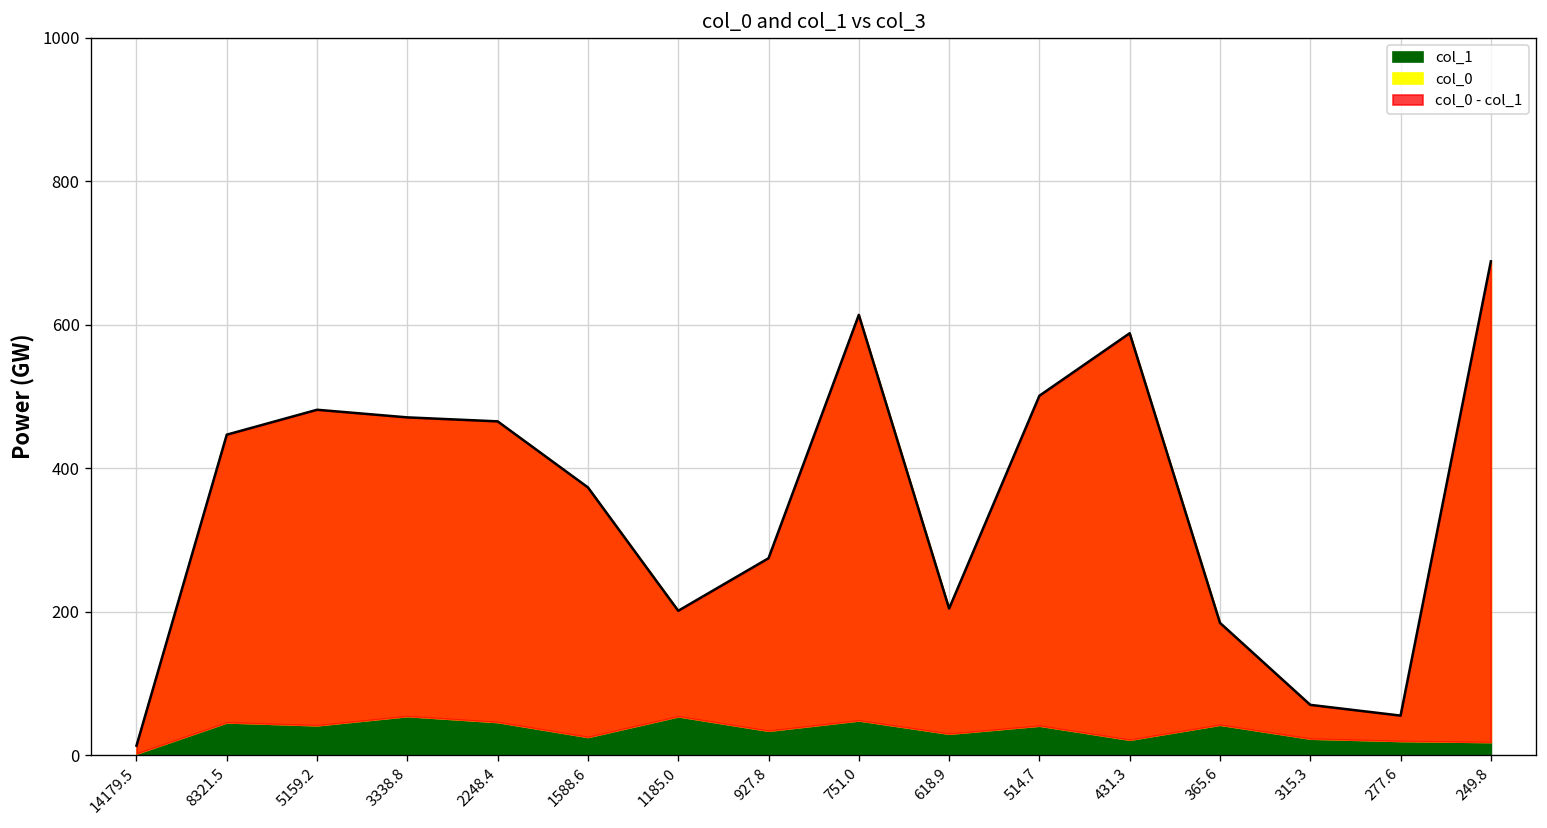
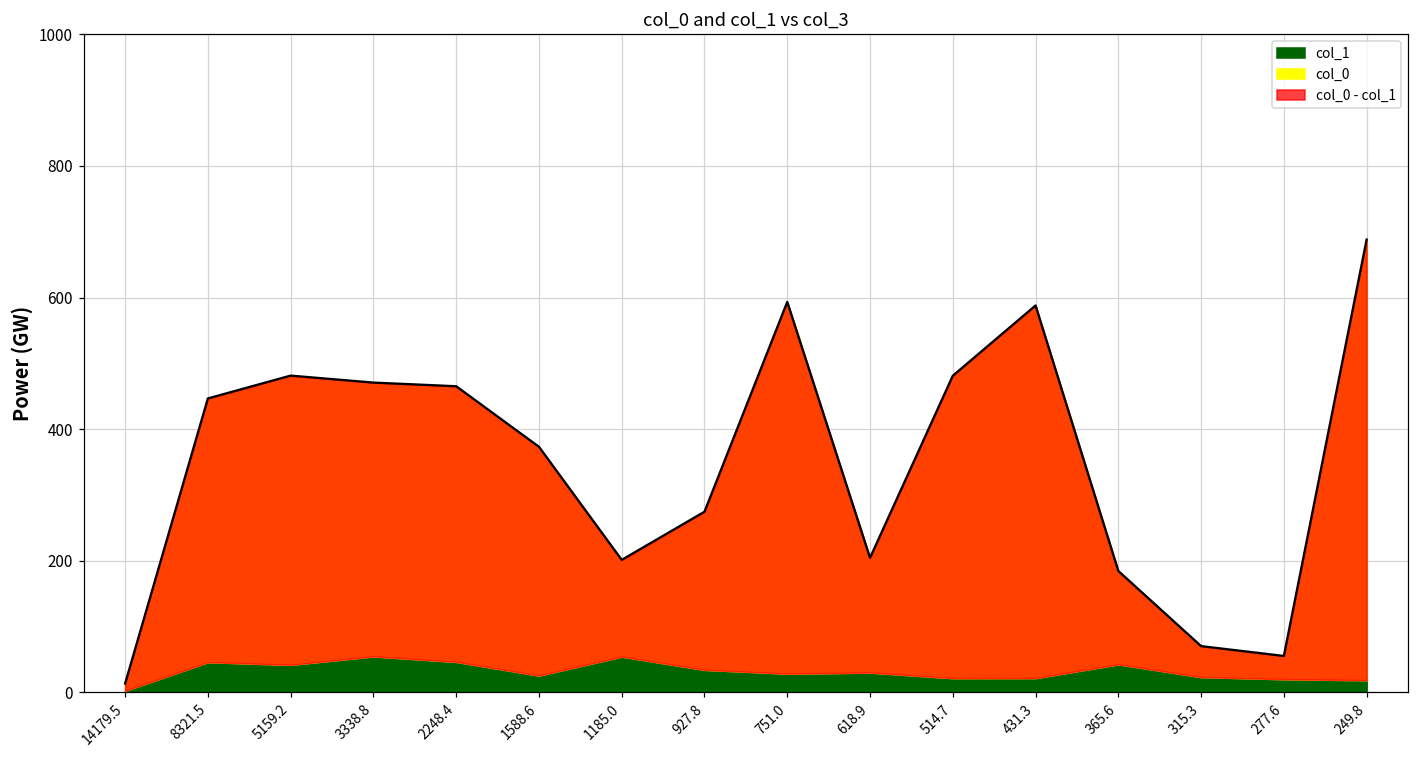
col_1, 751.0: 50 -> 30
col_1, 514.7: 40 -> 20
